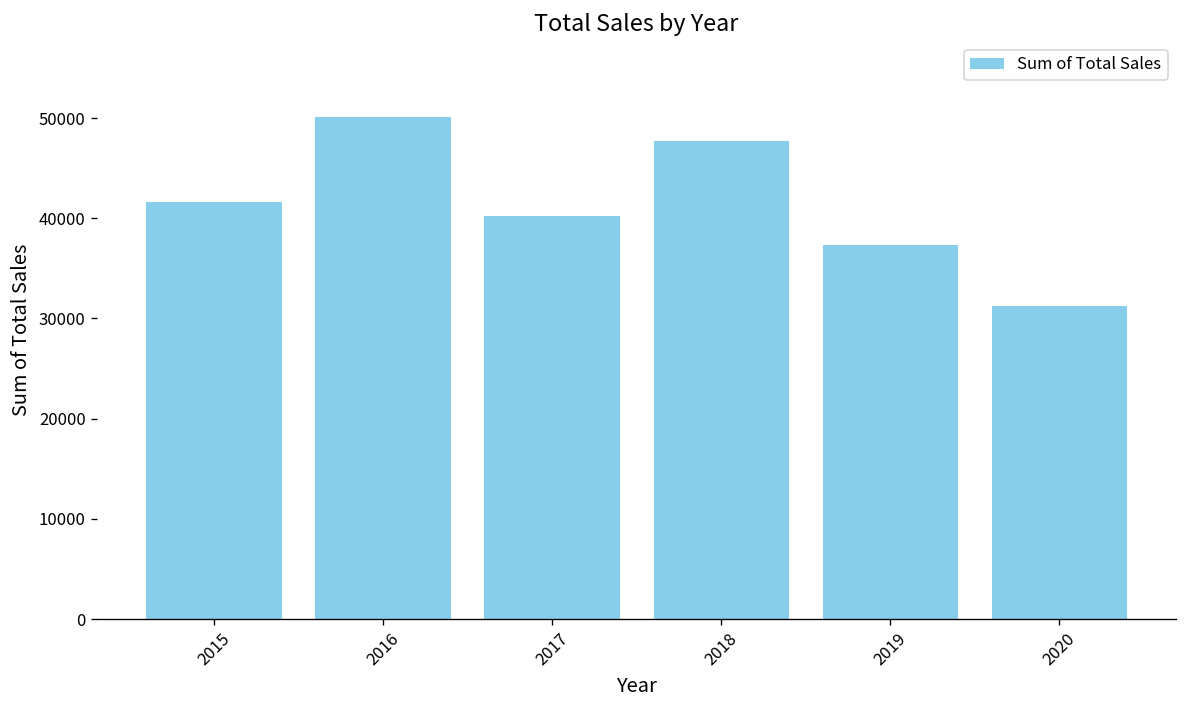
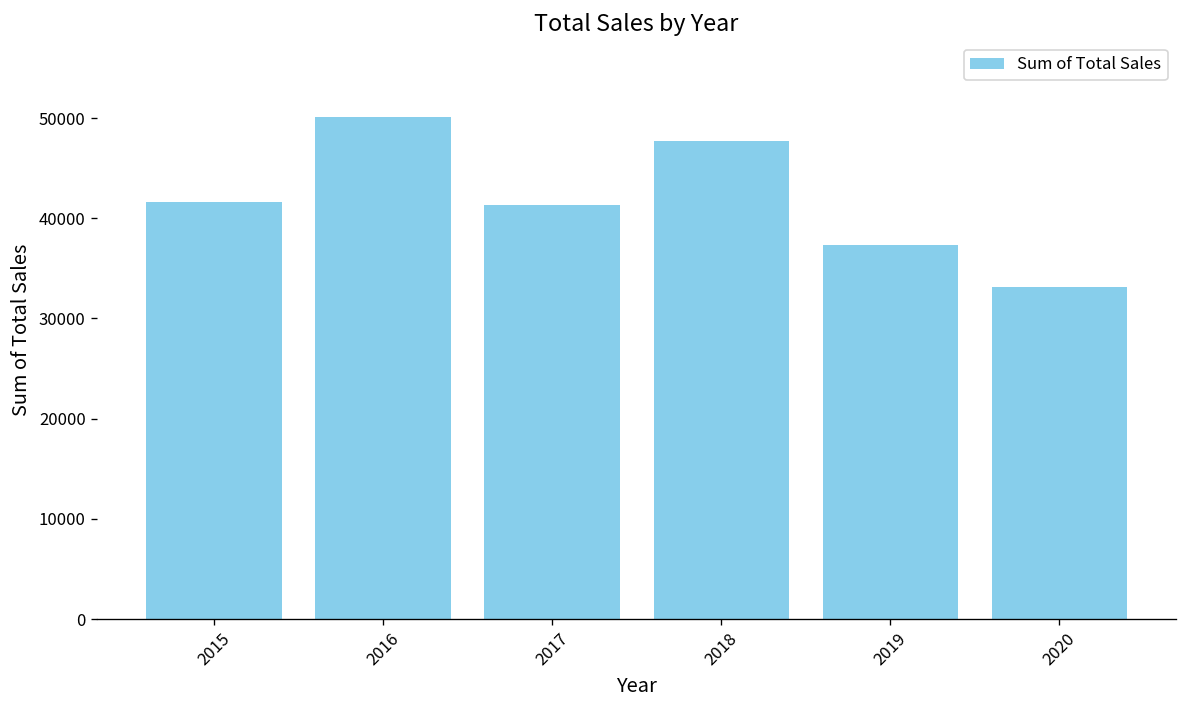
2017: 40000 -> 41000
2020: 31000 -> 33000
